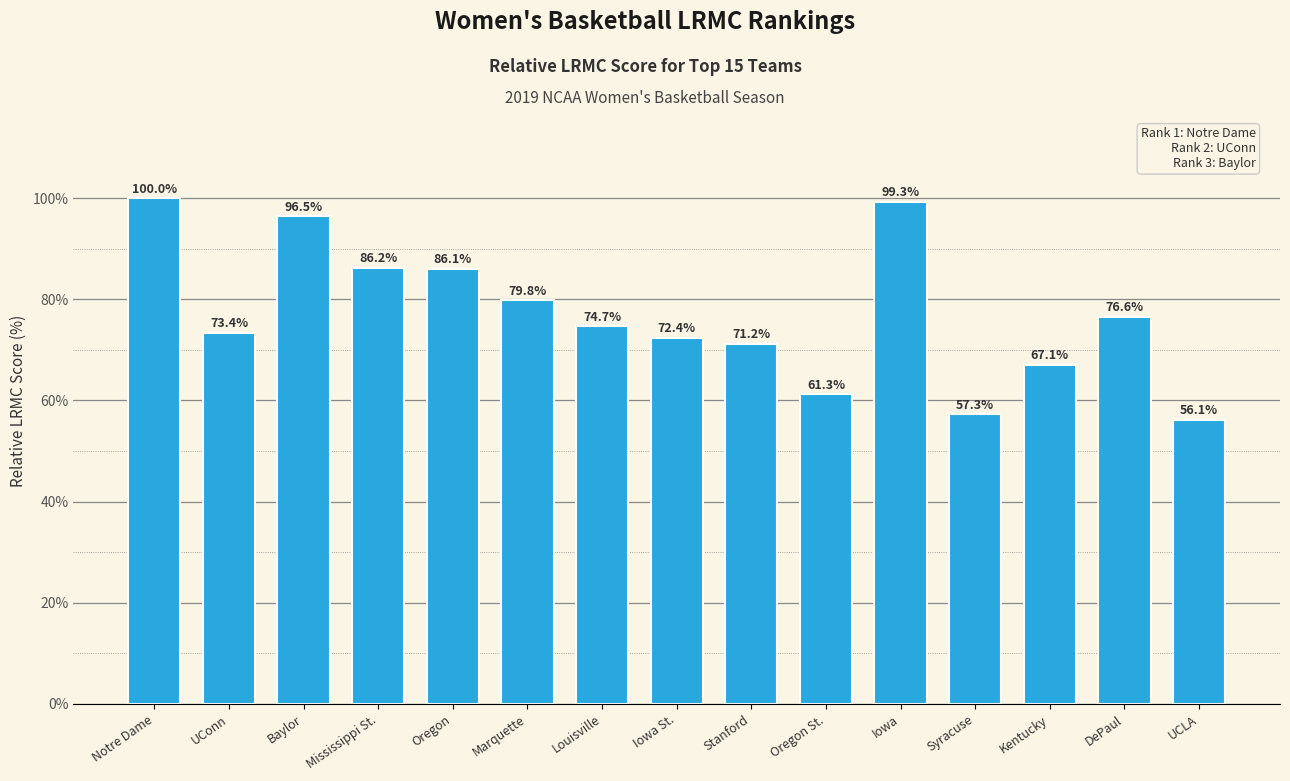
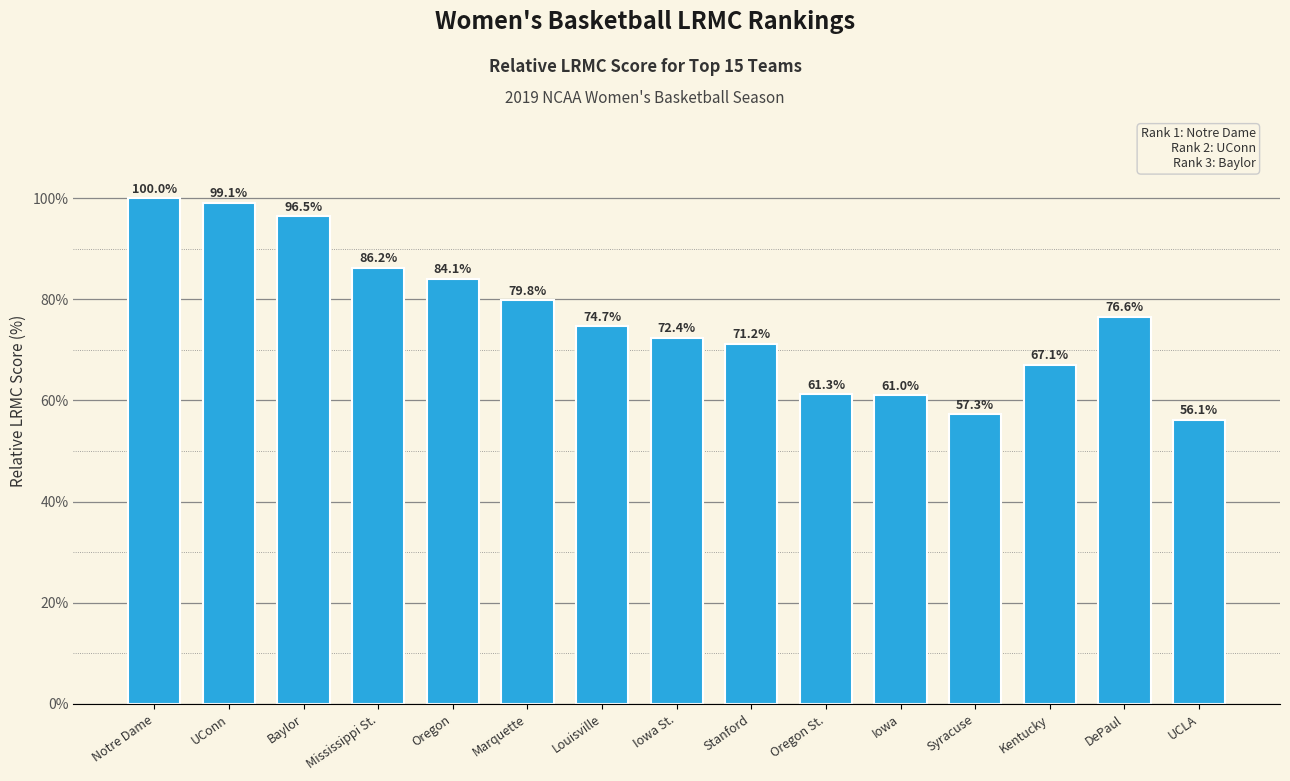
UConn: 73.4% -> 99.1%
Oregon: 86.1% -> 84.1%
Iowa: 99.3% -> 61.0%
